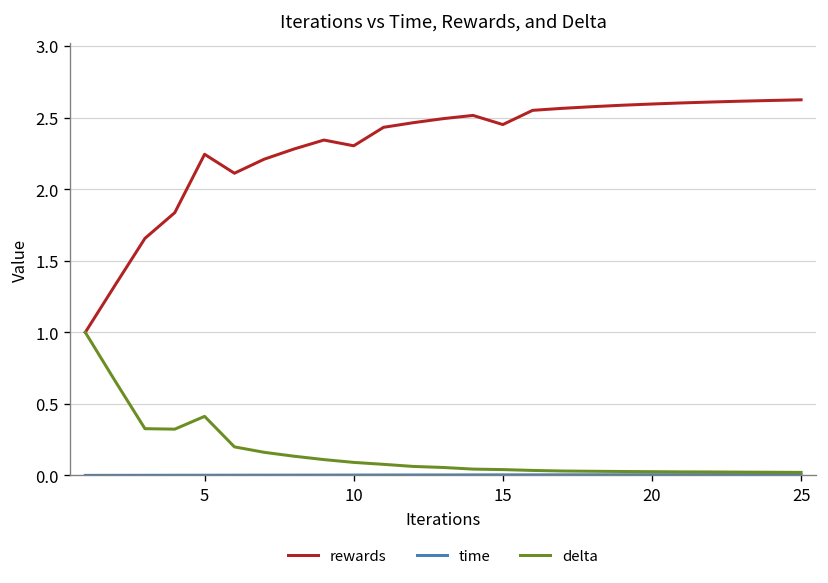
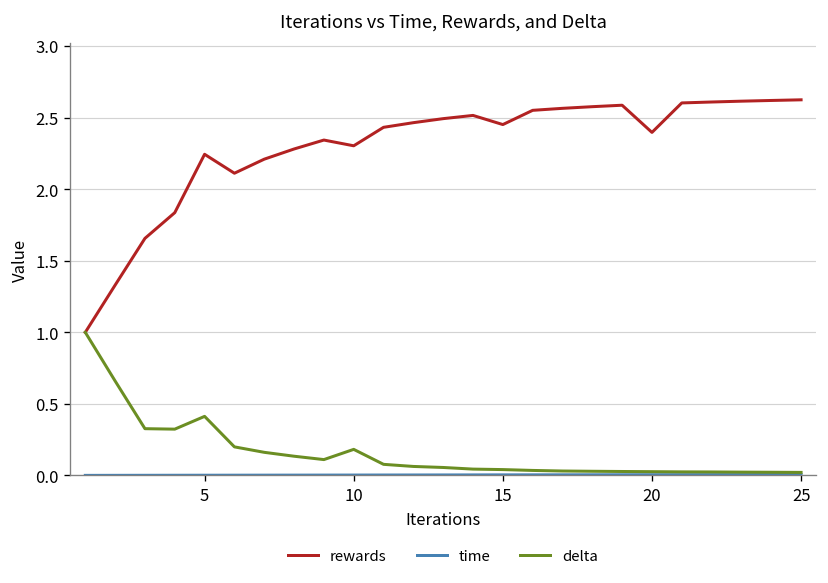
delta, 10: 0.09 -> 0.18
rewards, 20: 2.60 -> 2.40
